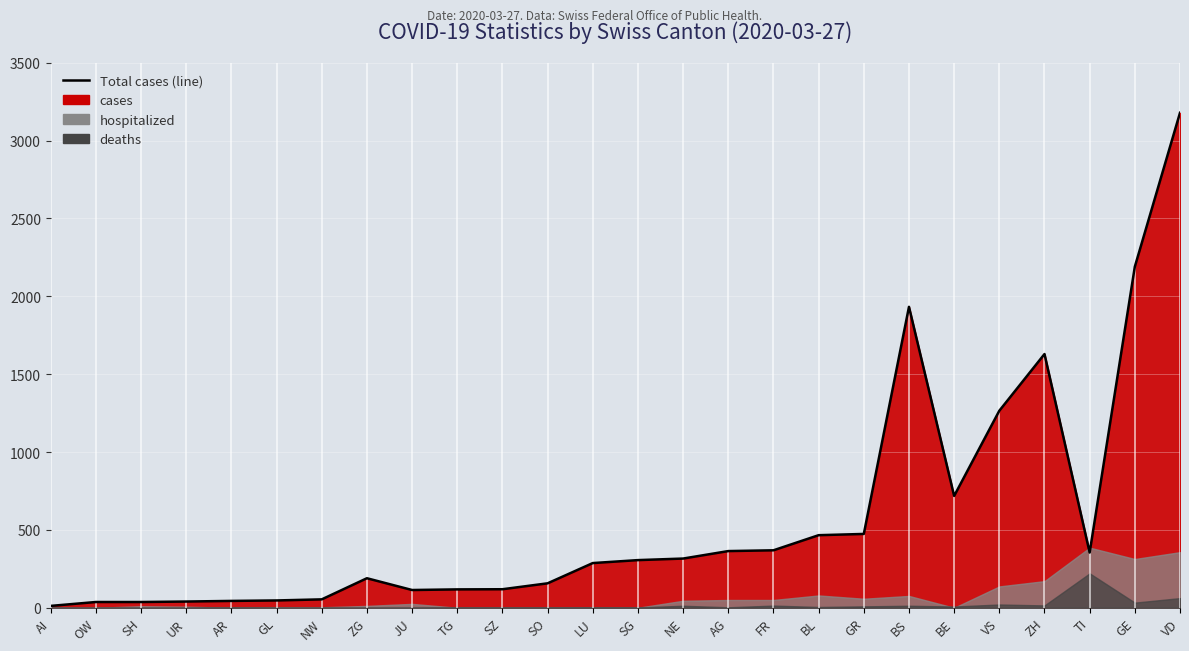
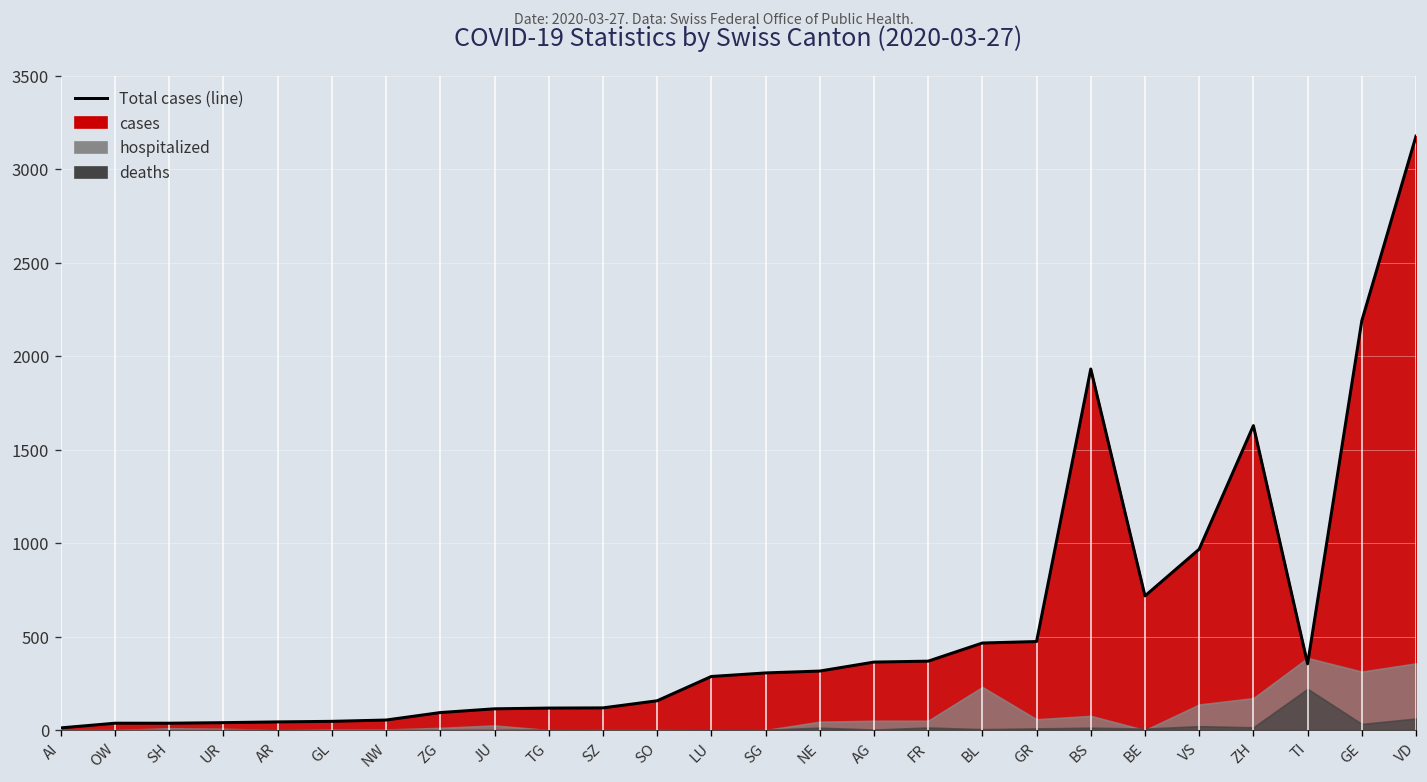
cases, ZG: 190 -> 90
hospitalized, BL: 80 -> 230
cases, VS: 1270 -> 970
